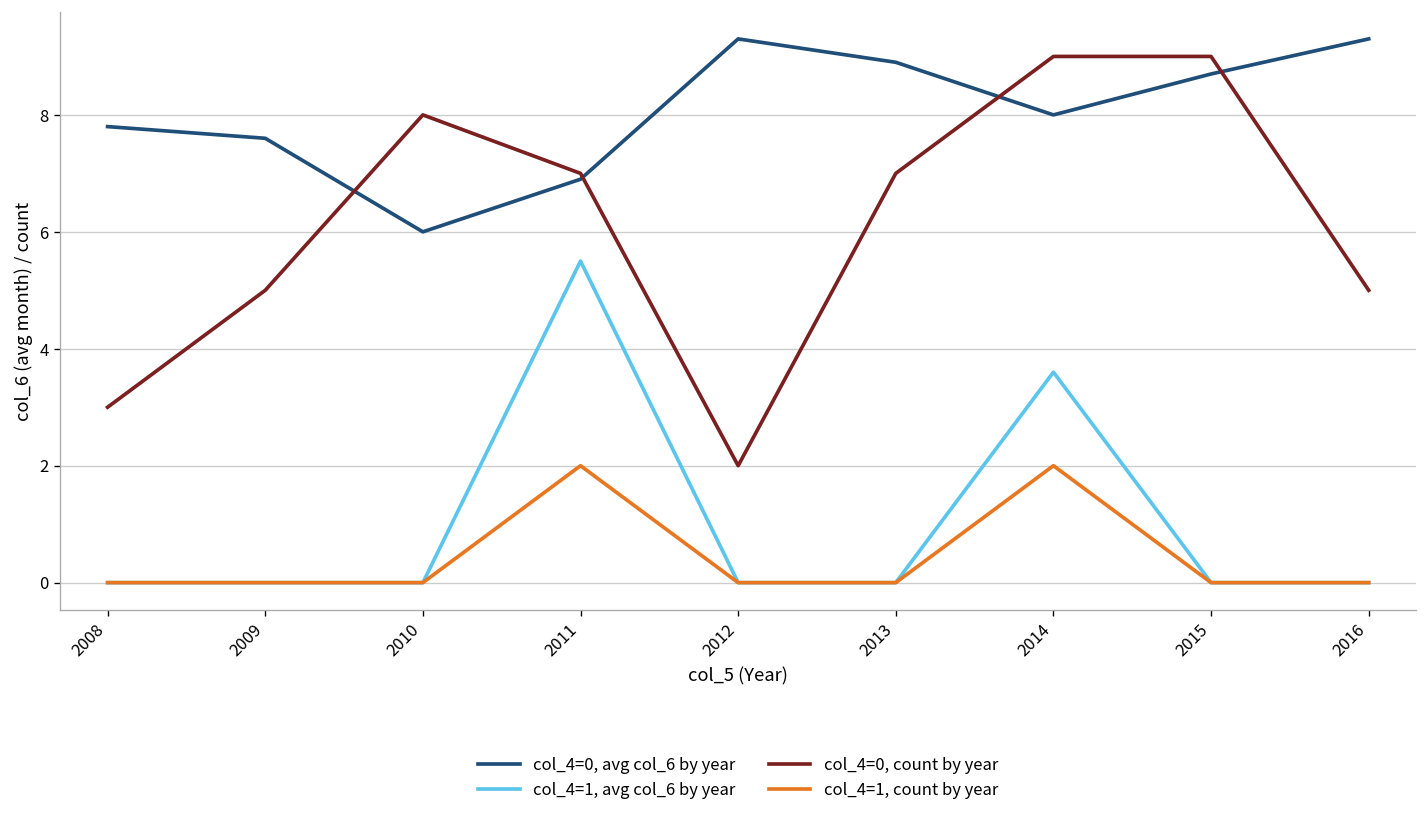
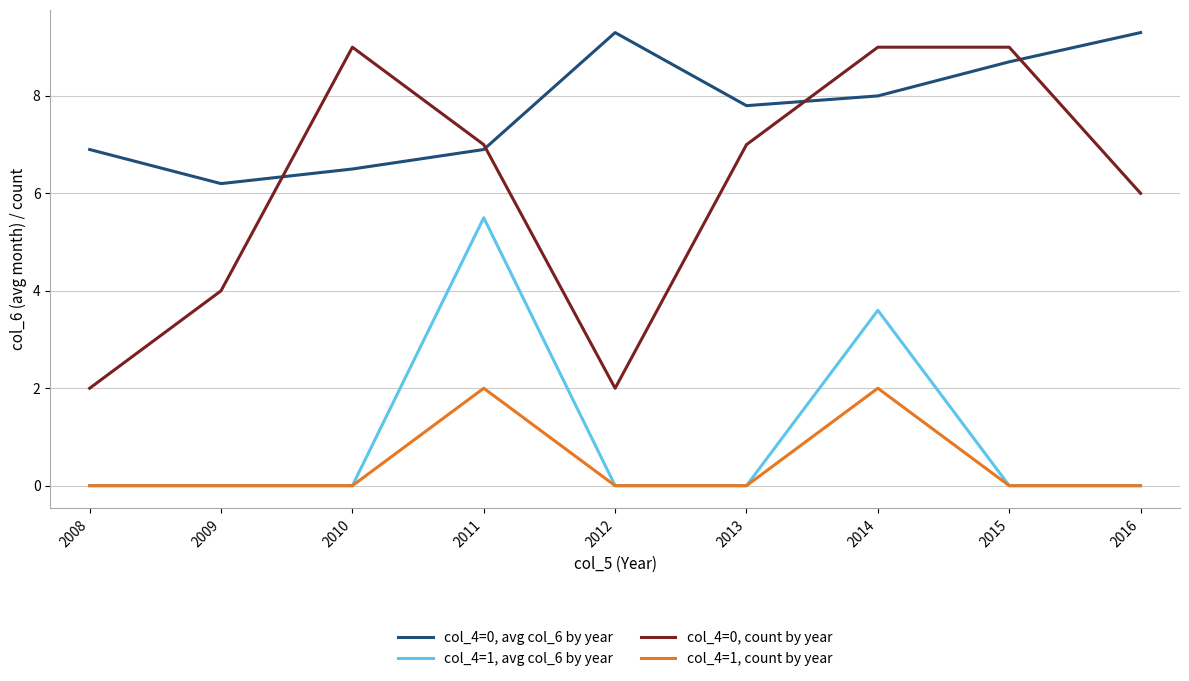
col_4=0, avg col_6 by year, 2008: 7.8 -> 6.9
col_4=0, count by year, 2008: 3 -> 2
col_4=0, avg col_6 by year, 2009: 7.6 -> 6.2
col_4=0, count by year, 2009: 5 -> 4
col_4=0, avg col_6 by year, 2010: 6.0 -> 6.5
col_4=0, count by year, 2010: 8 -> 9
col_4=0, avg col_6 by year, 2013: 8.9 -> 7.8
col_4=0, count by year, 2016: 5 -> 6
